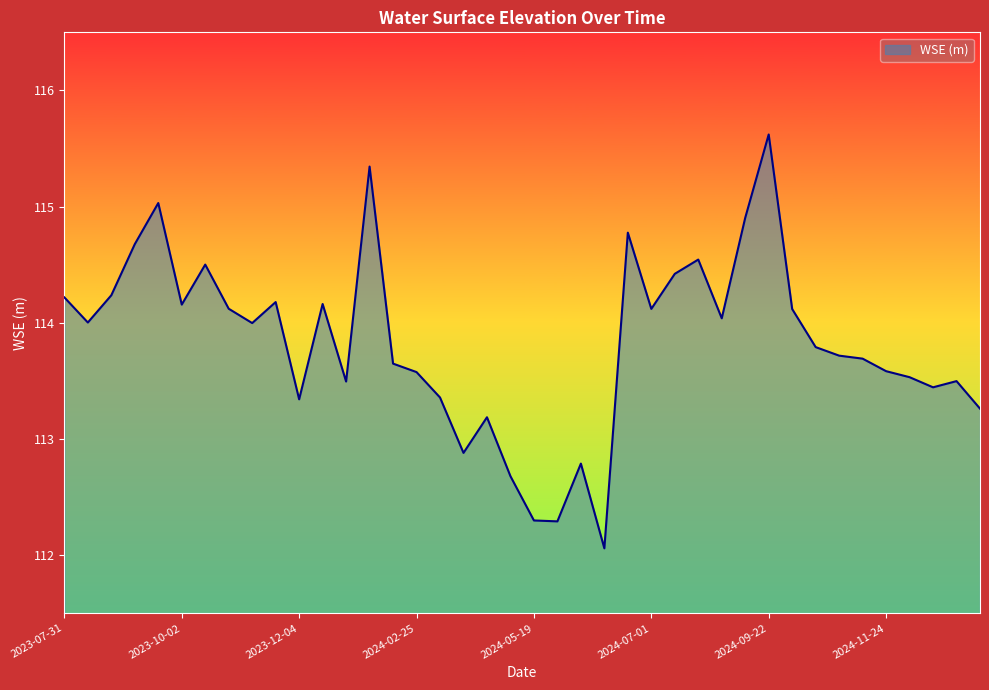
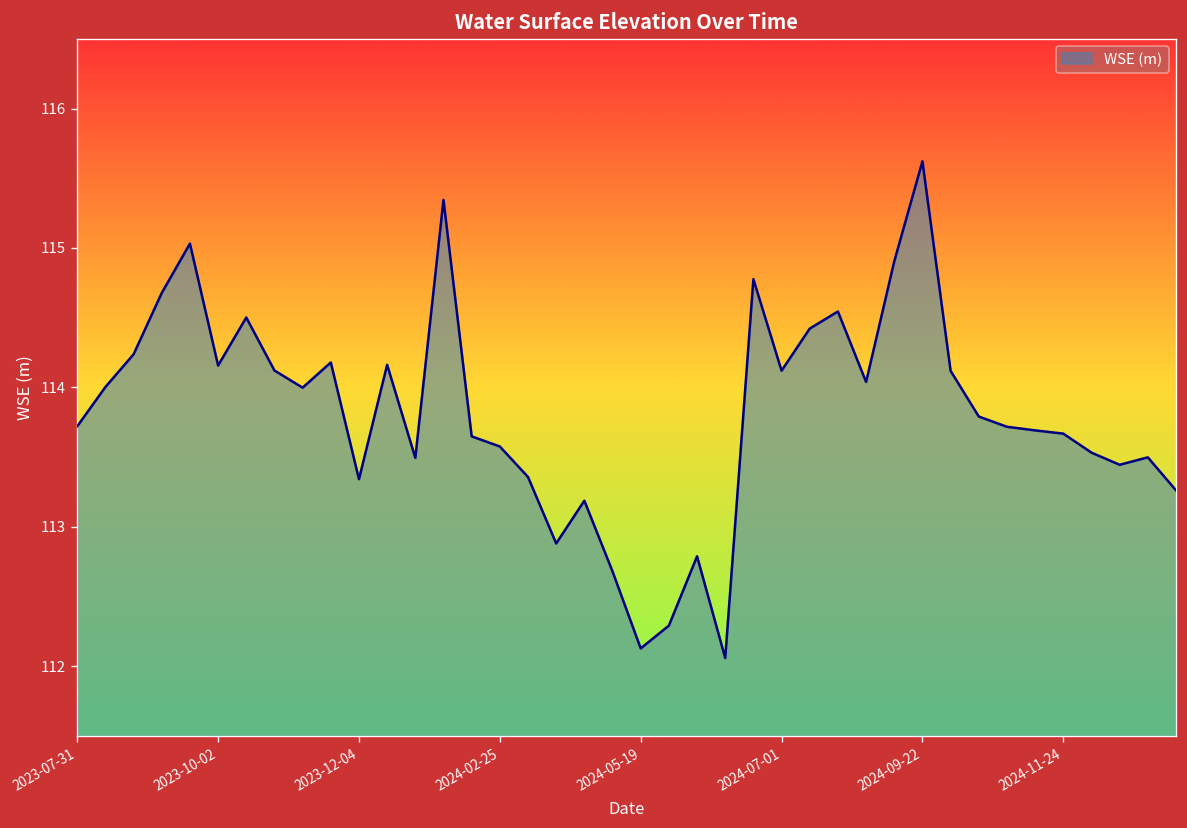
2023-07-31: 114.22 -> 113.72
2024-05-19: 112.30 -> 112.13
2024-11-24: 113.58 -> 113.67
